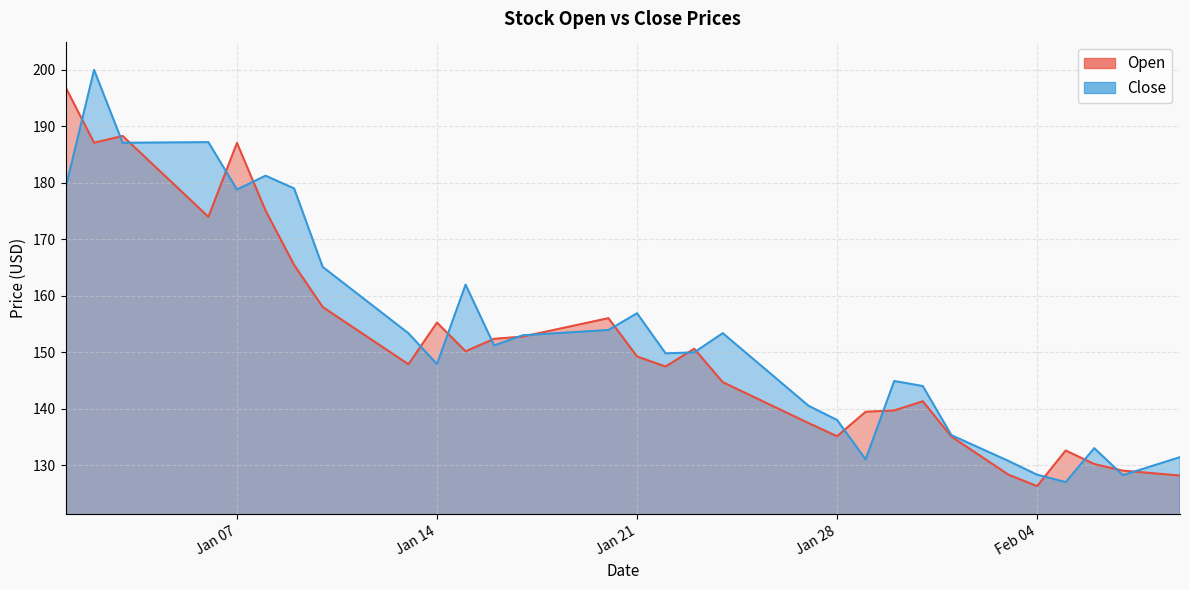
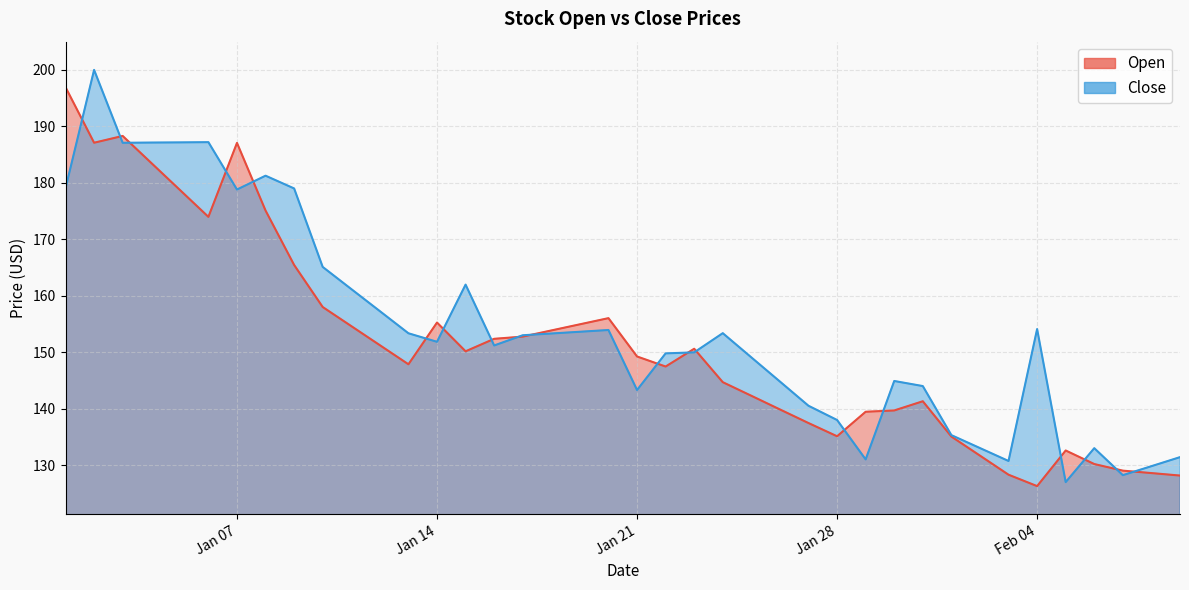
Close, Jan 14: 148 -> 152
Close, Jan 21: 157 -> 143
Close, Feb 04: 128 -> 154
